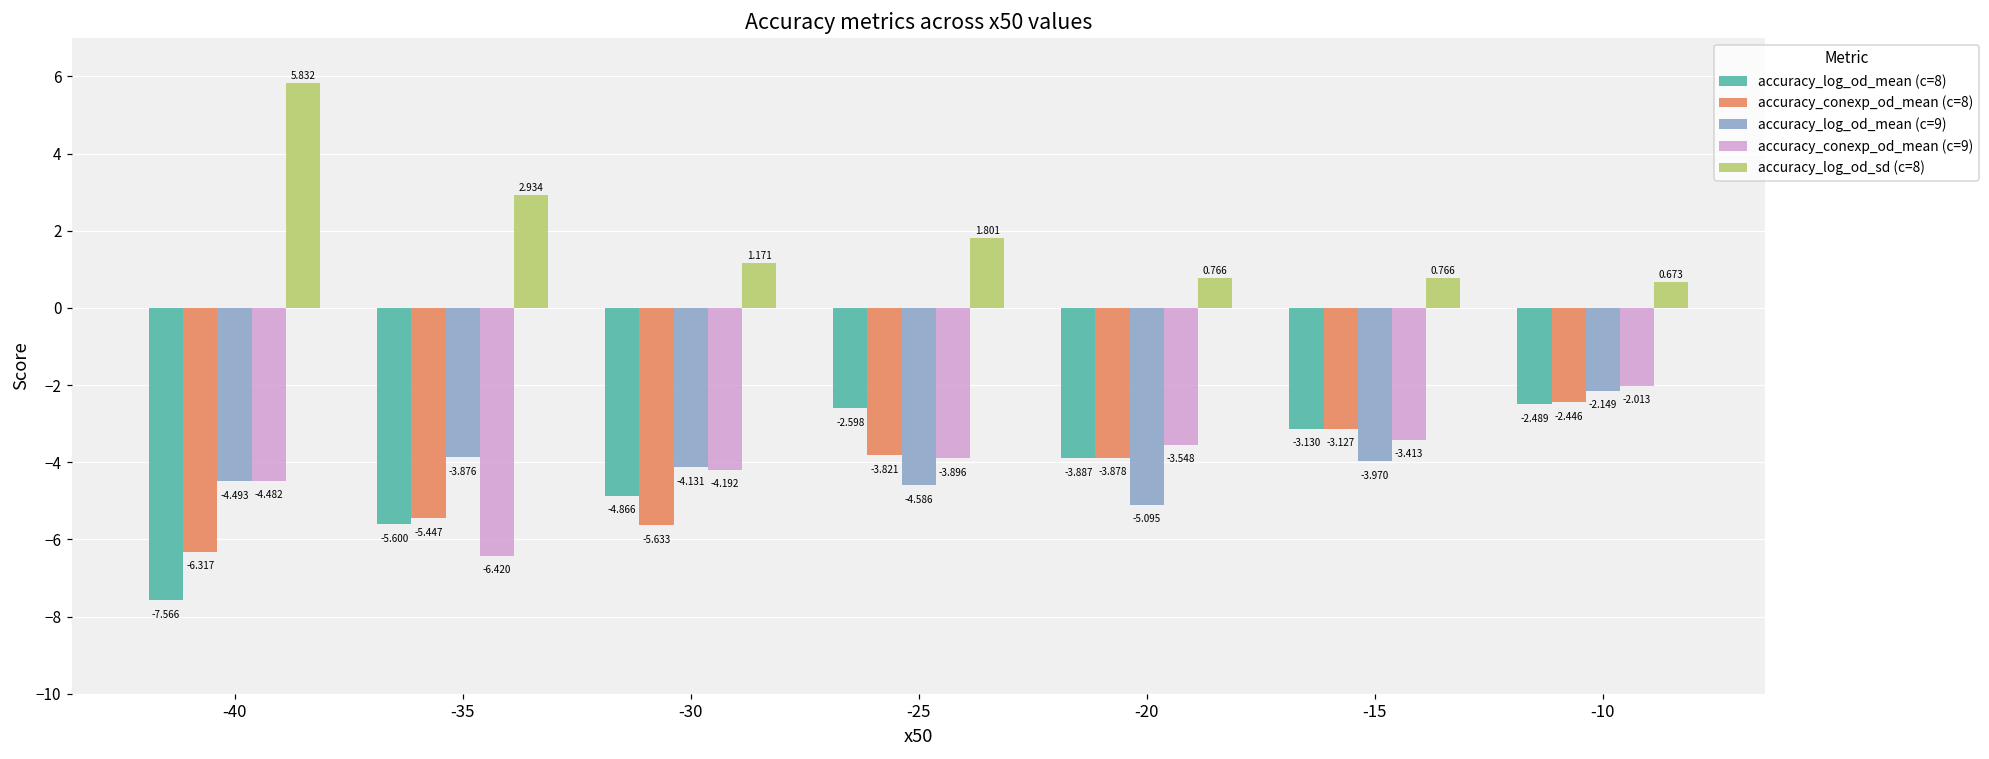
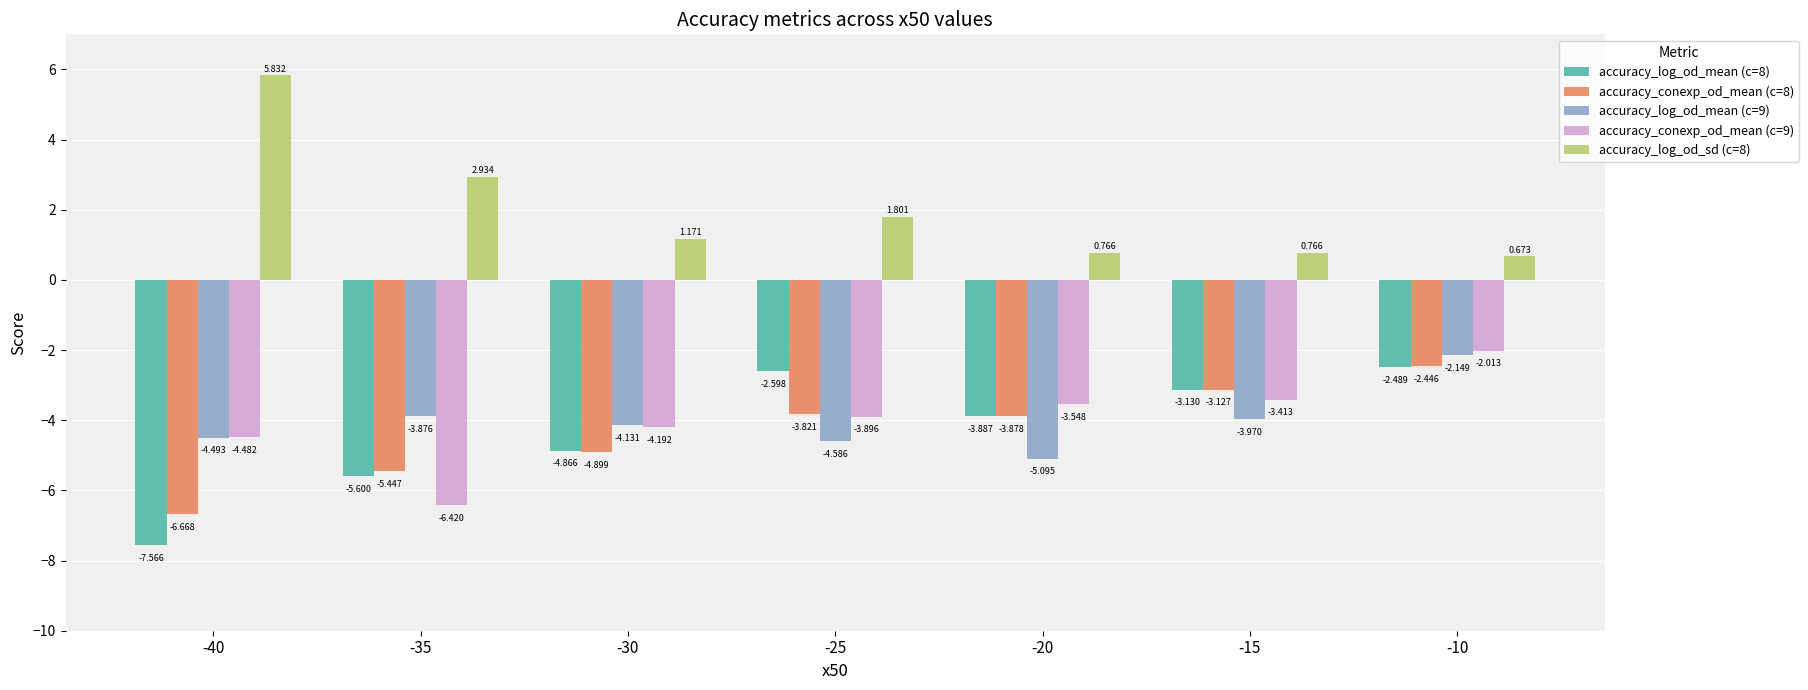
accuracy_conexp_od_mean (c=8), -40: -6.317 -> -6.668
accuracy_conexp_od_mean (c=8), -30: -5.633 -> -4.899
